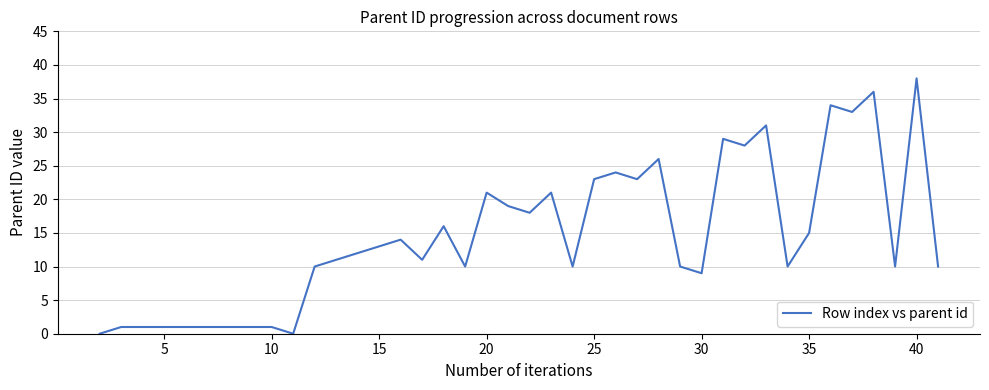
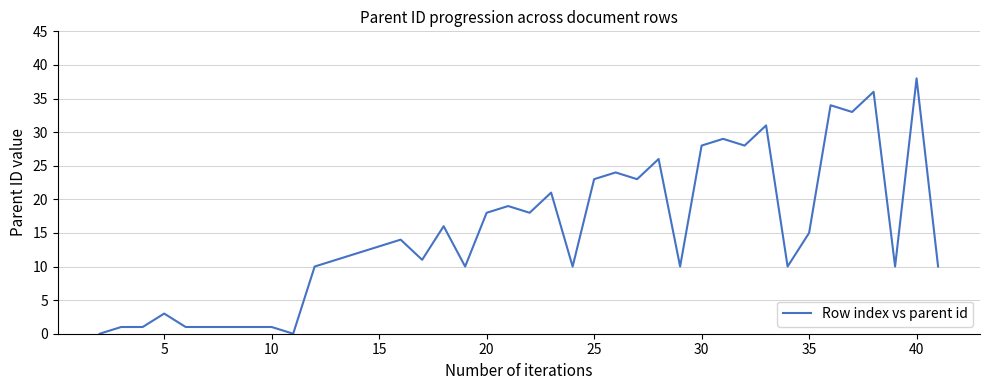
5: 1 -> 3
20: 21 -> 18
30: 9 -> 28
